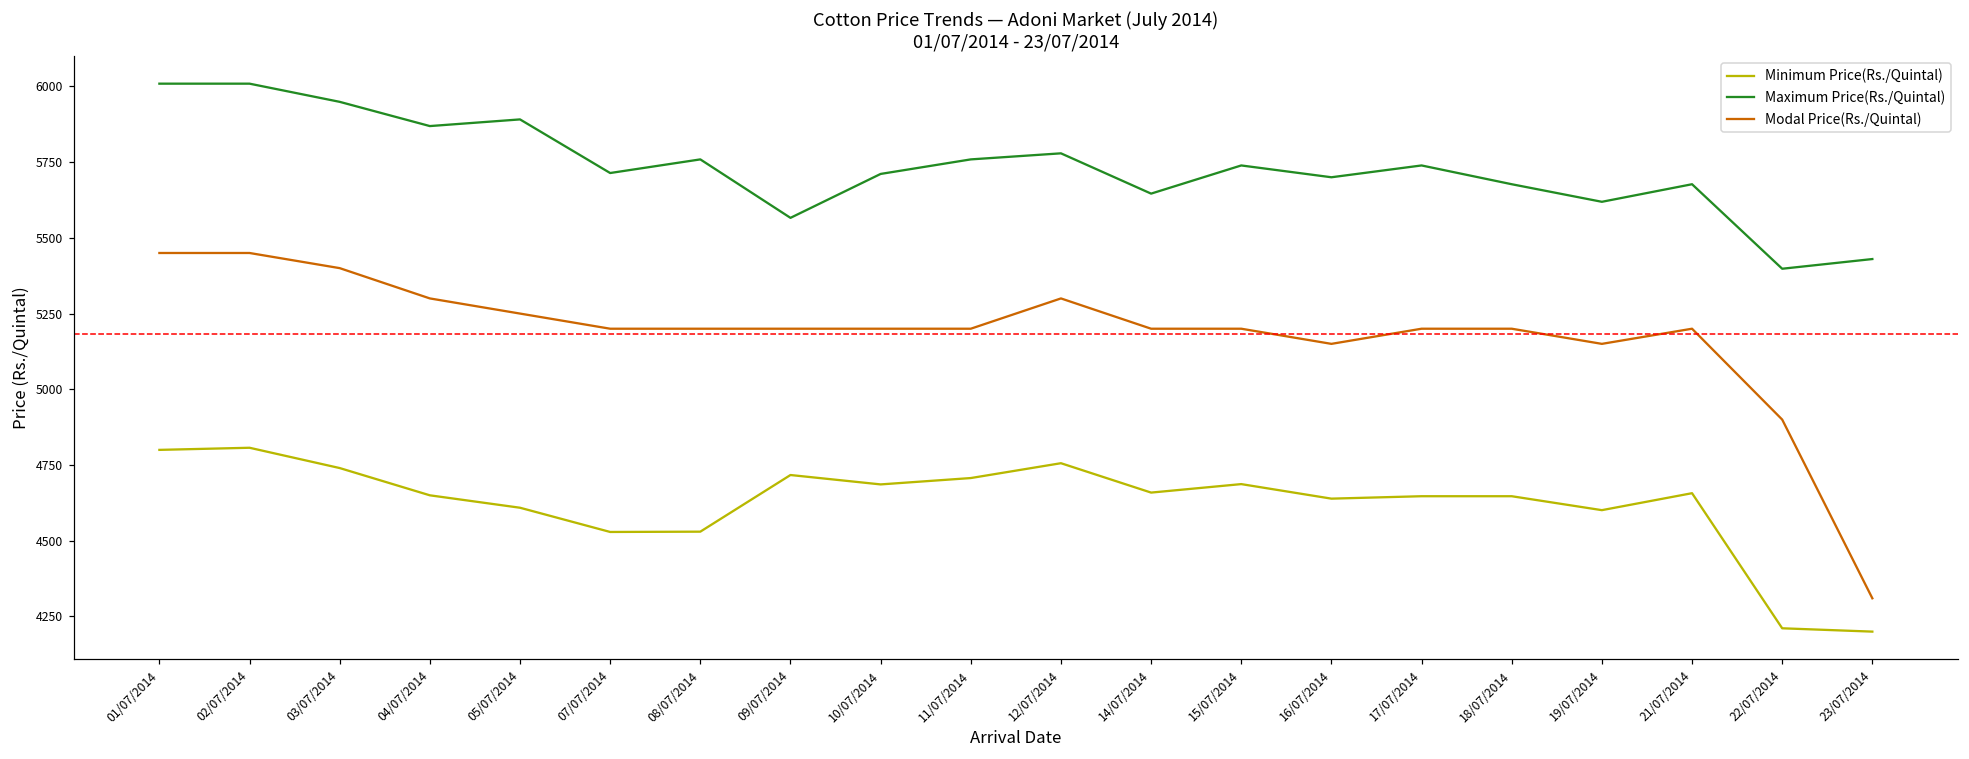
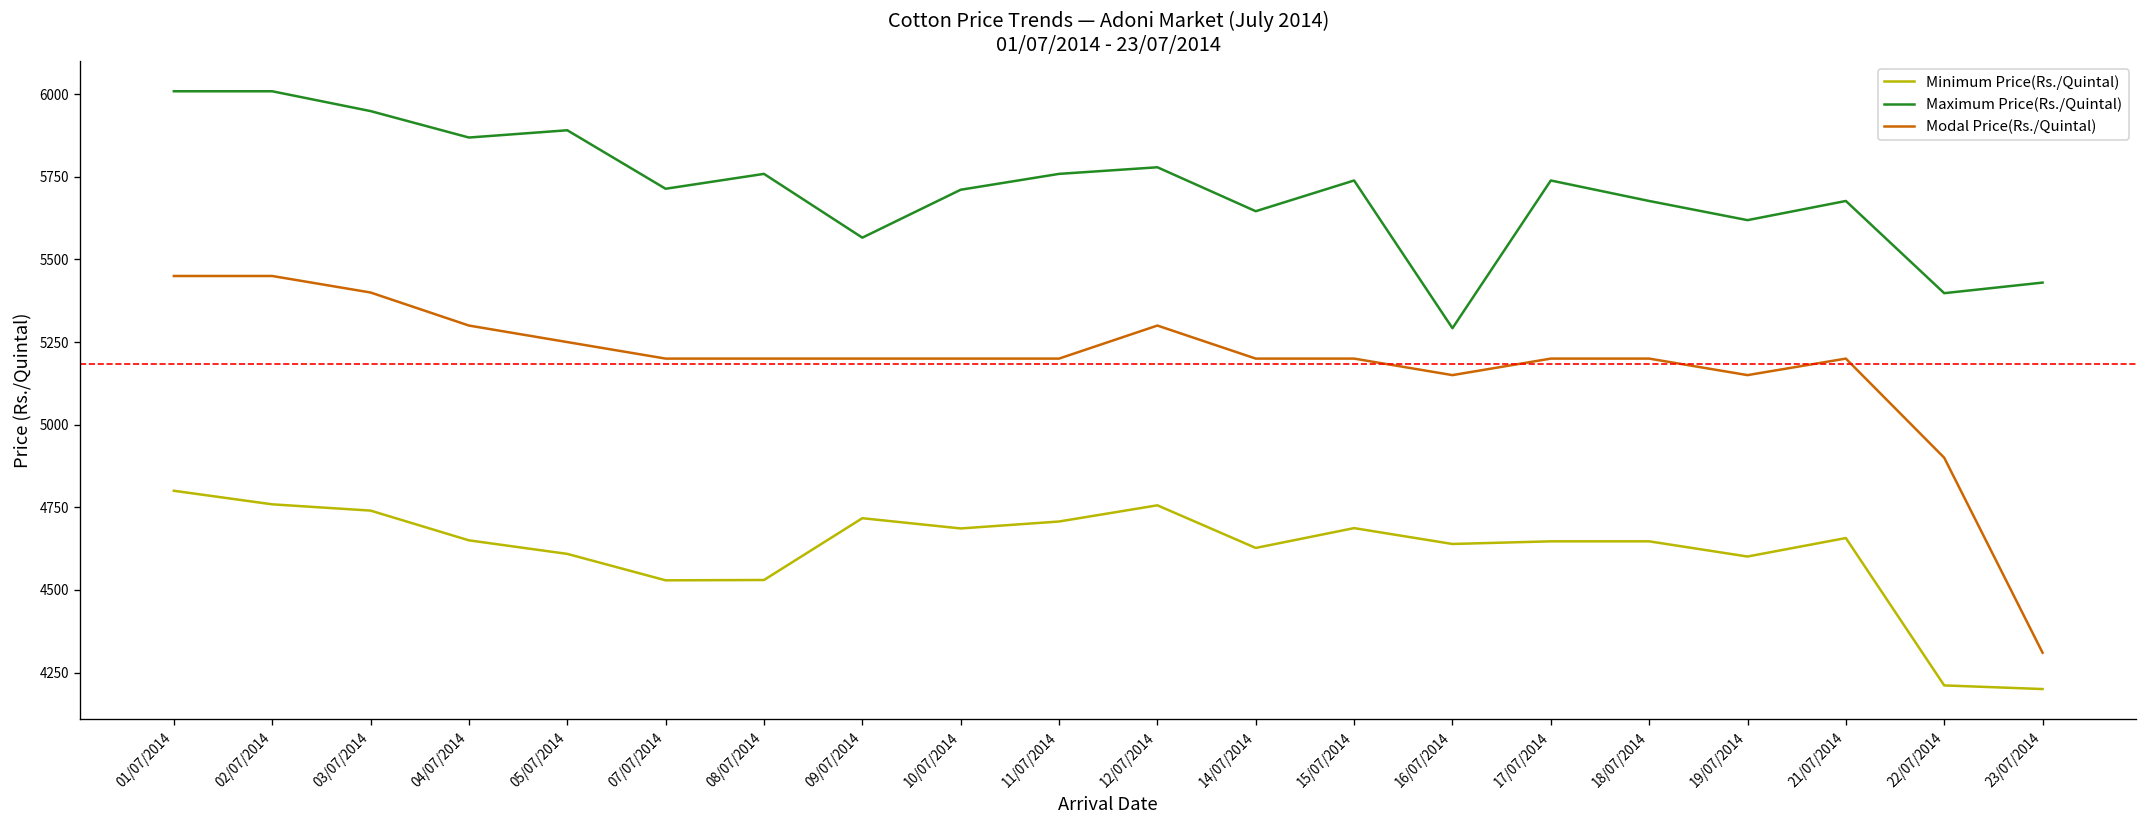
Minimum Price(Rs./Quintal), 02/07/2014: 4810 -> 4760
Minimum Price(Rs./Quintal), 14/07/2014: 4660 -> 4630
Maximum Price(Rs./Quintal), 16/07/2014: 5700 -> 5290
